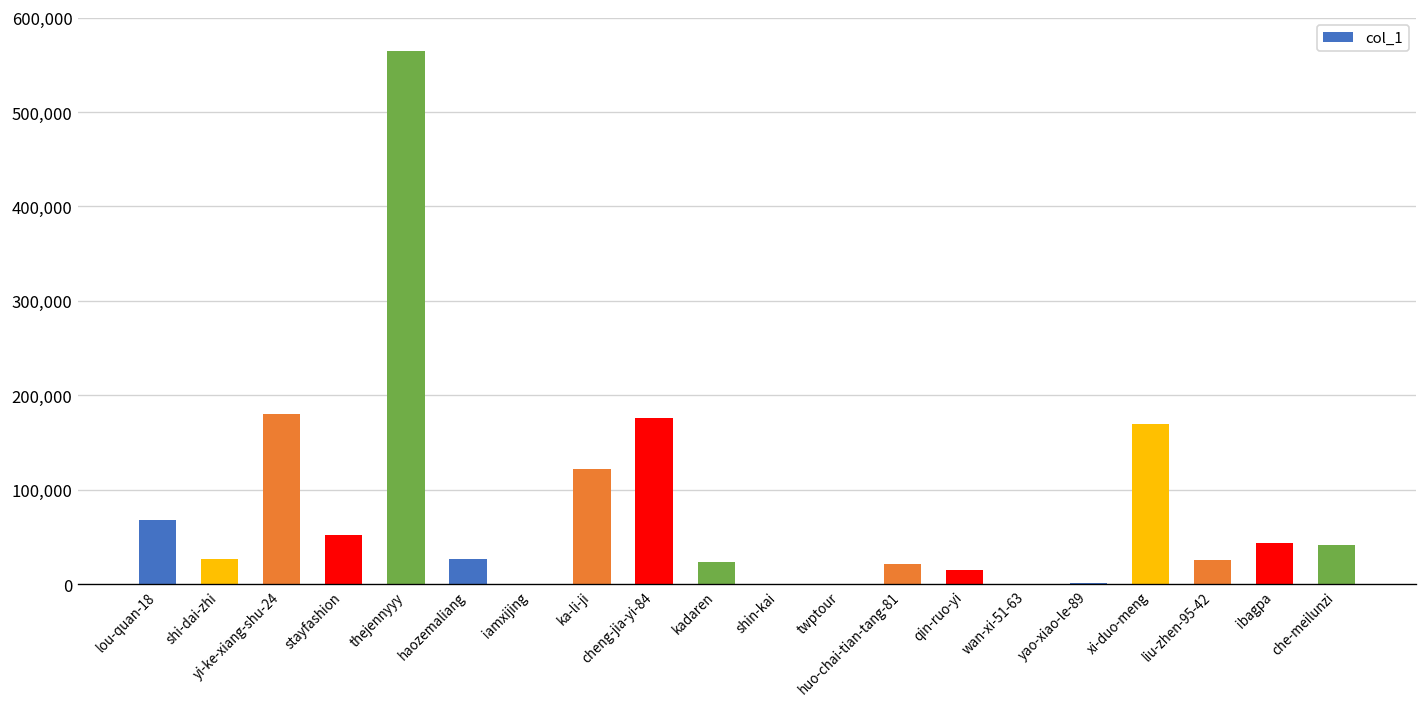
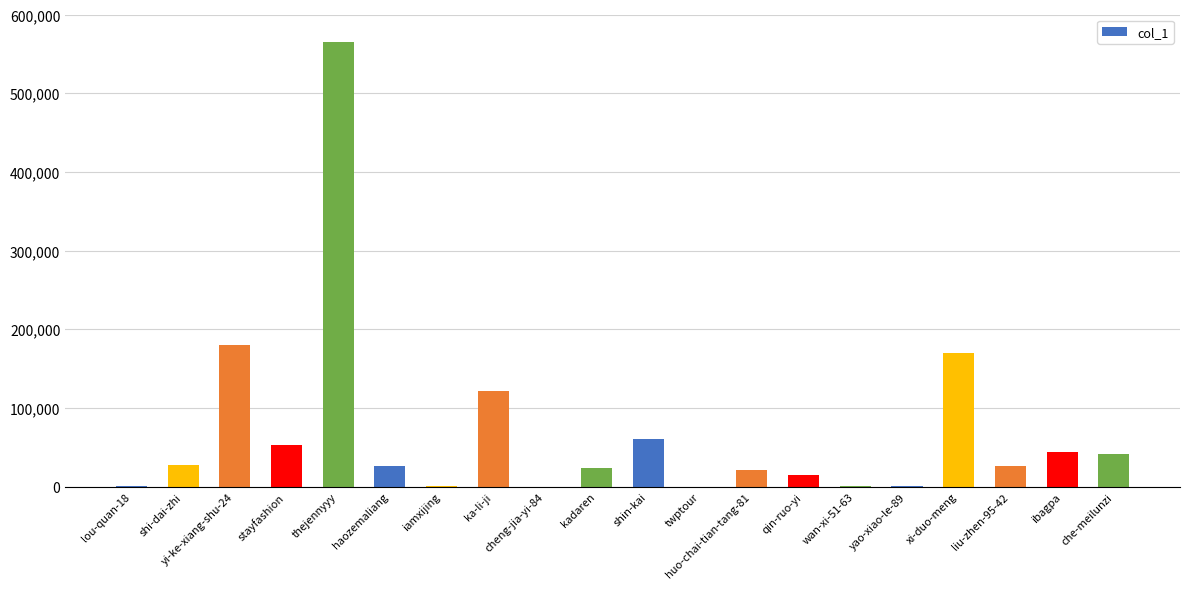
lou-quan-18: 70,000 -> 0
cheng-jia-yi-84: 180,000 -> 0
shin-kai: 0 -> 60,000
